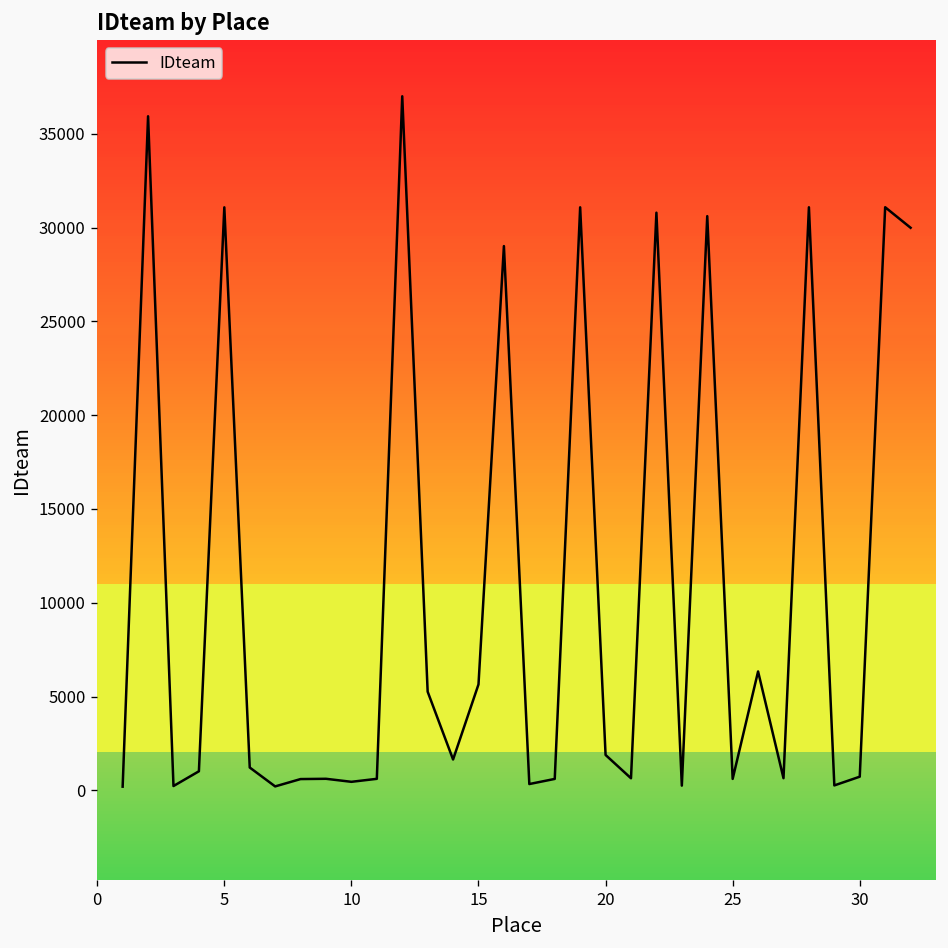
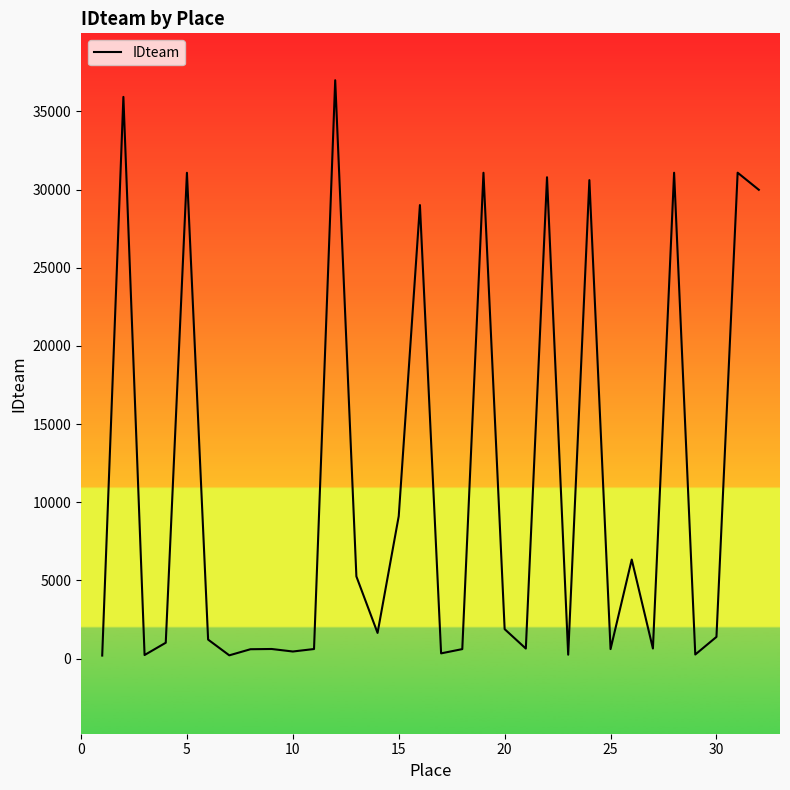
15: 5600 -> 9100
30: 700 -> 1400
